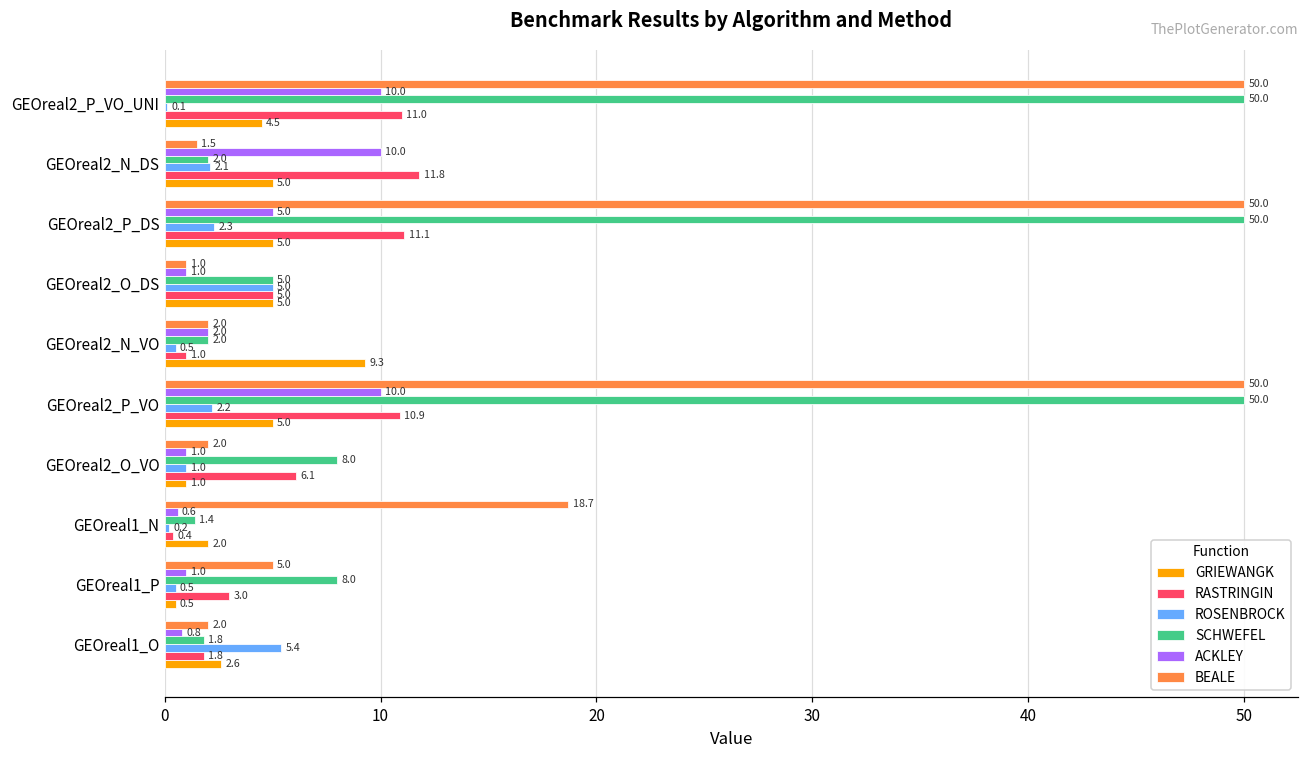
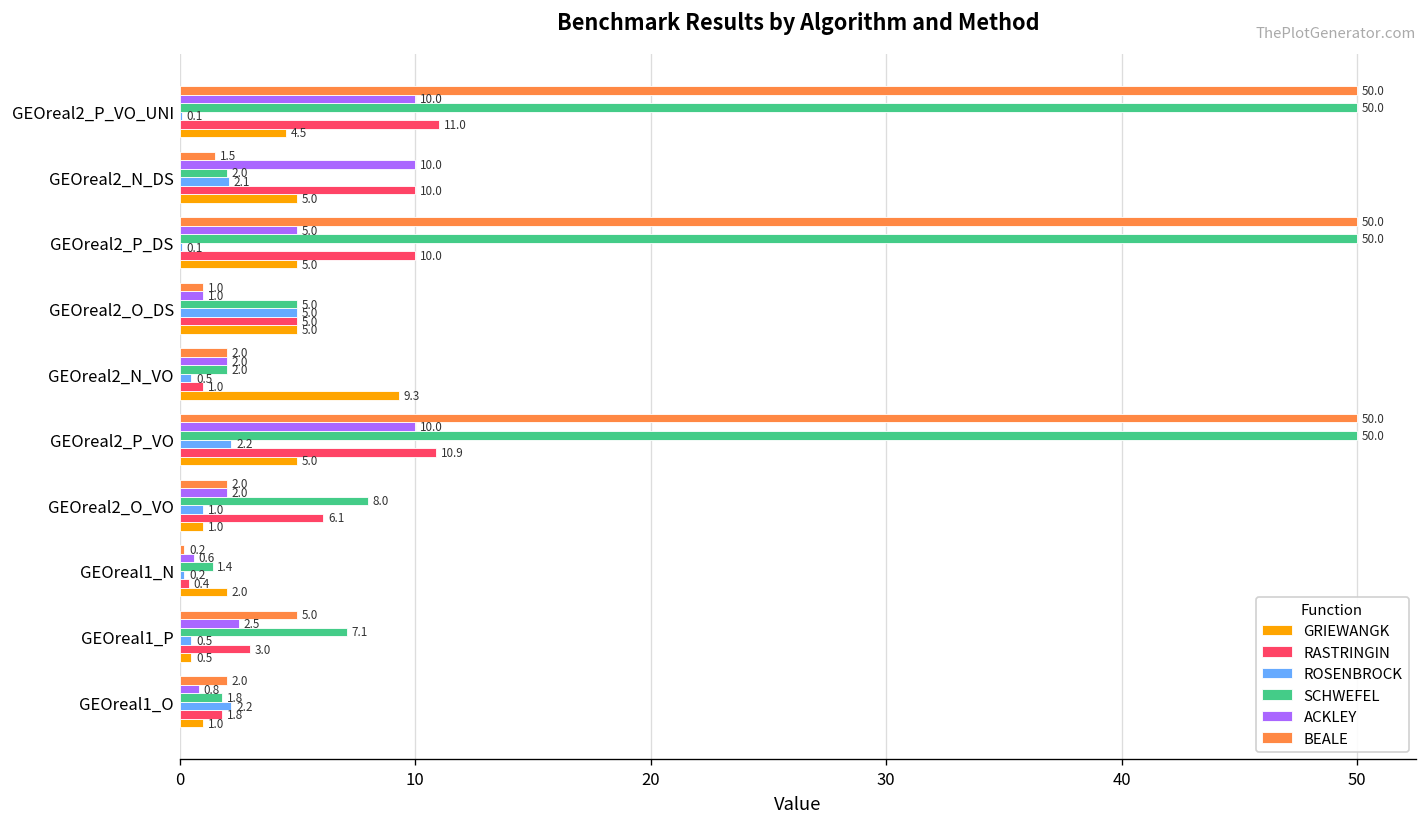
RASTRINGIN, GEOreal2_N_DS: 11.8 -> 10.0
ROSENBROCK, GEOreal2_P_DS: 2.3 -> 0.1
RASTRINGIN, GEOreal2_P_DS: 11.1 -> 10.0
ACKLEY, GEOreal2_O_VO: 1.0 -> 2.0
BEALE, GEOreal1_N: 18.7 -> 0.2
ACKLEY, GEOreal1_P: 1.0 -> 2.5
SCHWEFEL, GEOreal1_P: 8.0 -> 7.1
ROSENBROCK, GEOreal1_O: 5.4 -> 2.2
GRIEWANGK, GEOreal1_O: 2.6 -> 1.0
